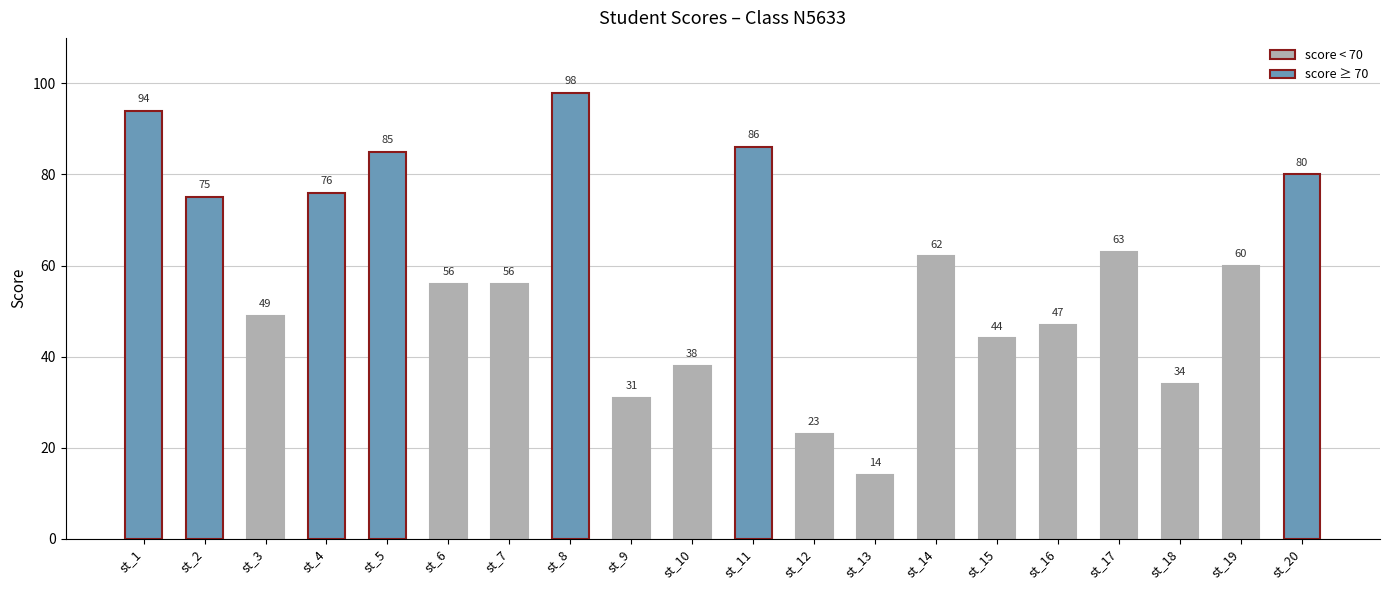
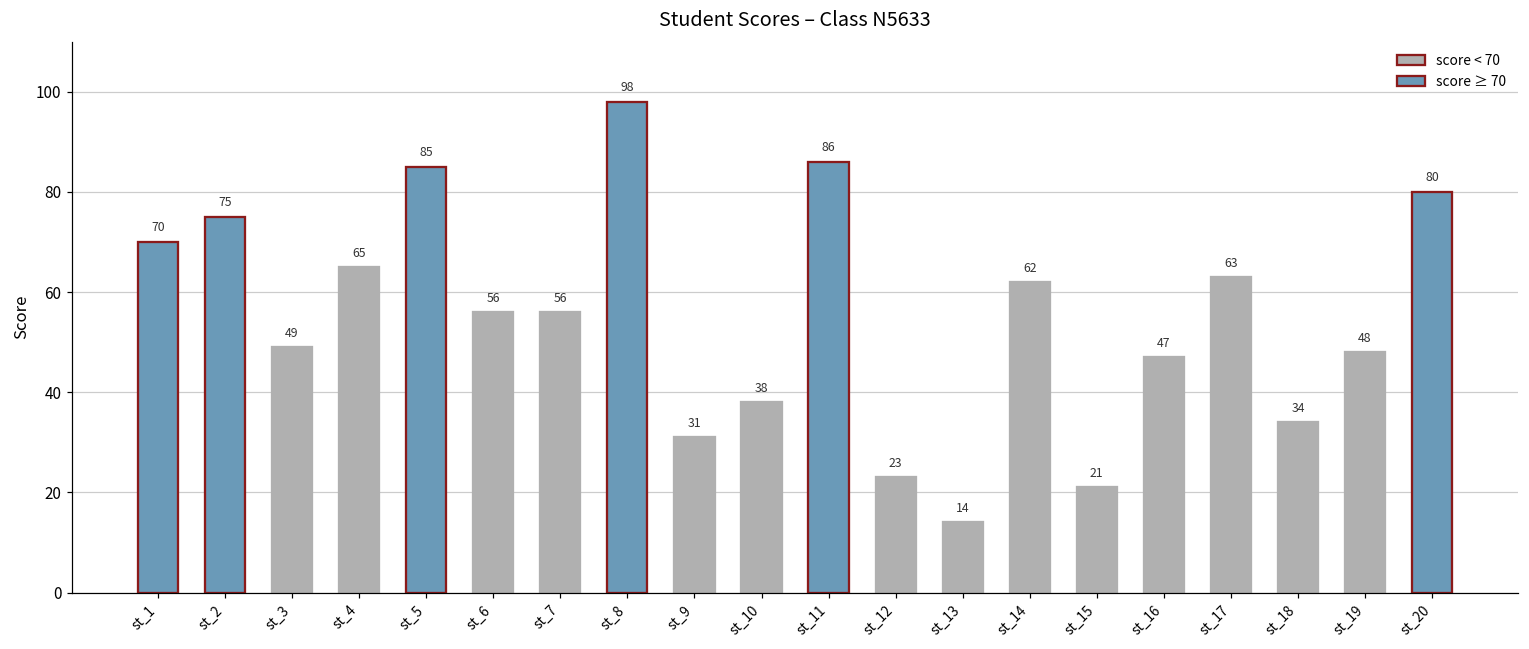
st_1: 94 -> 70
st_4: 76 -> 65
st_15: 44 -> 21
st_19: 60 -> 48
